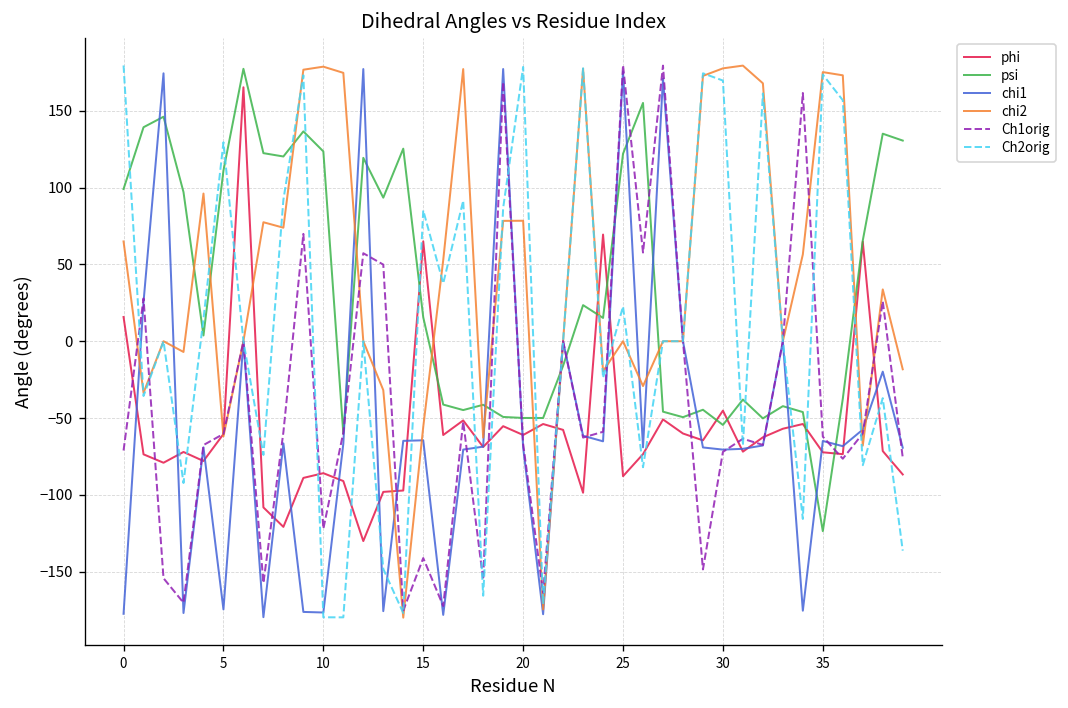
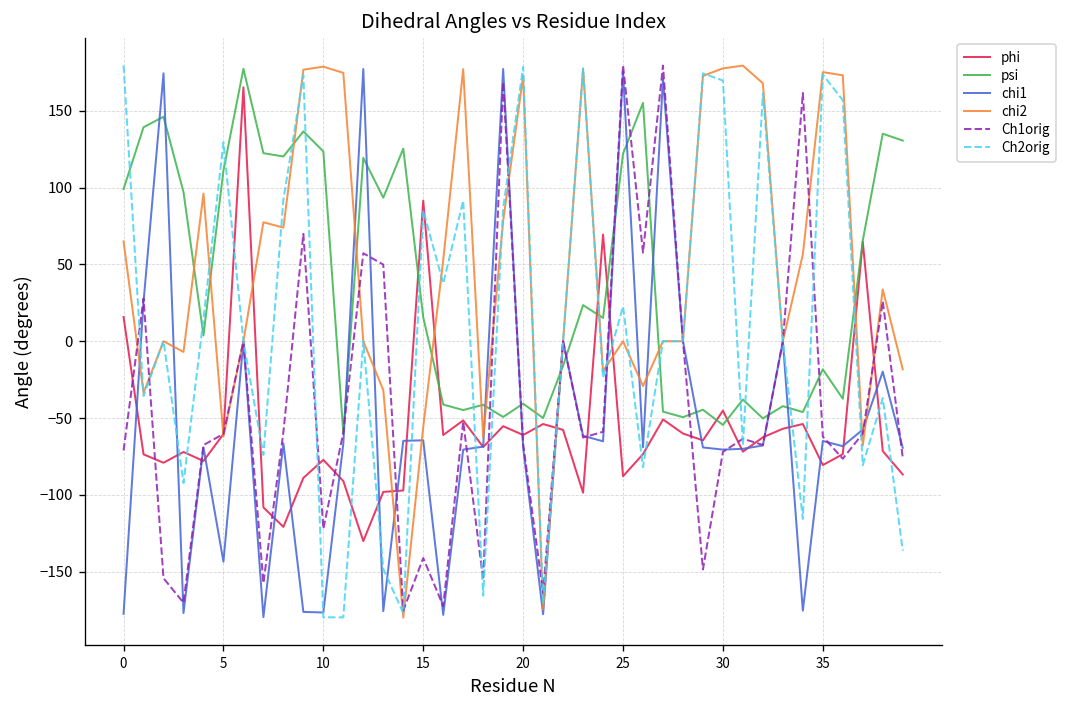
chi1, 5: -174 -> -143
phi, 10: -86 -> -77
phi, 15: 65 -> 91
psi, 20: -50 -> -41
chi2, 20: 78 -> 173
phi, 35: -72 -> -81
psi, 35: -124 -> -18
